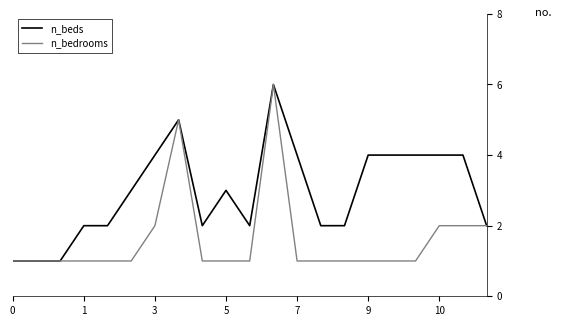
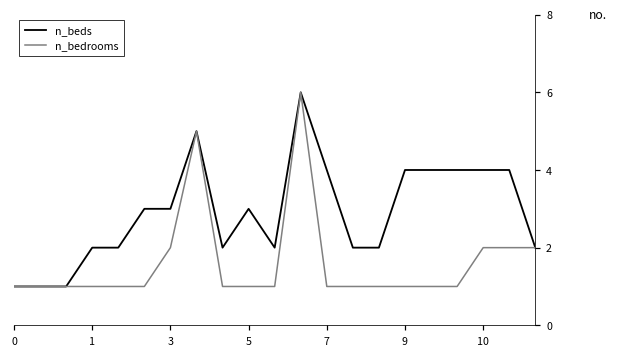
n_beds, 3: 4 -> 3
